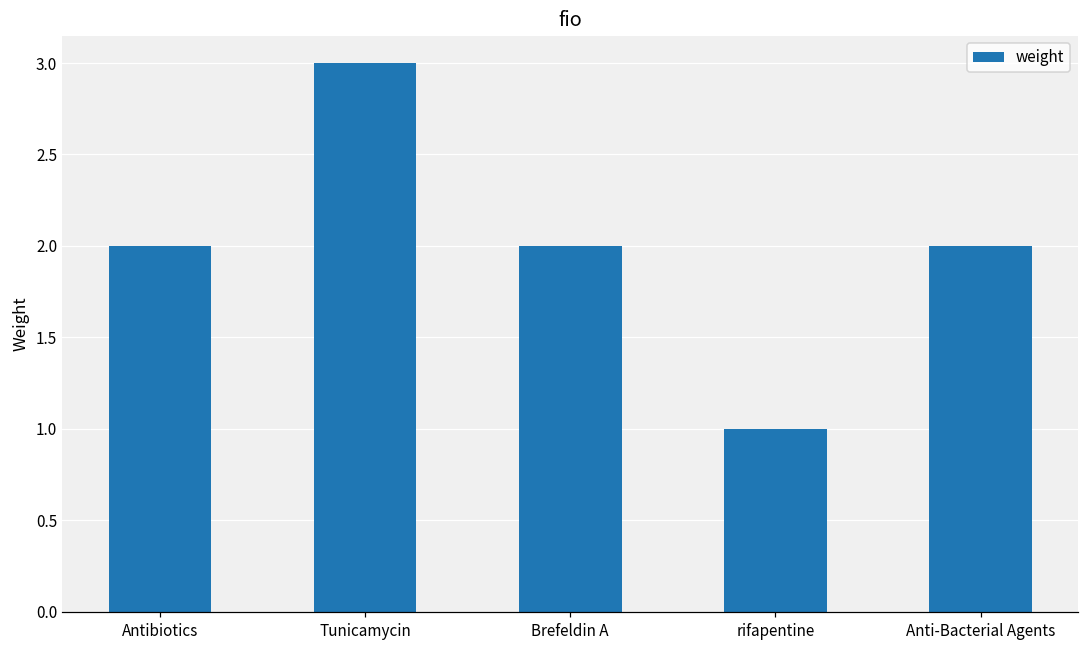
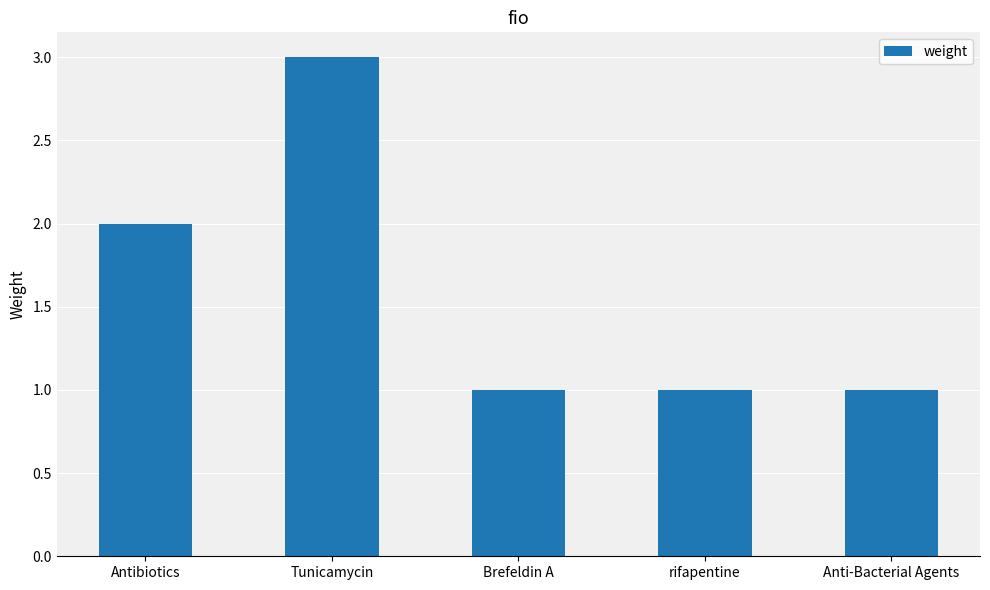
Brefeldin A: 2 -> 1
Anti-Bacterial Agents: 2 -> 1
